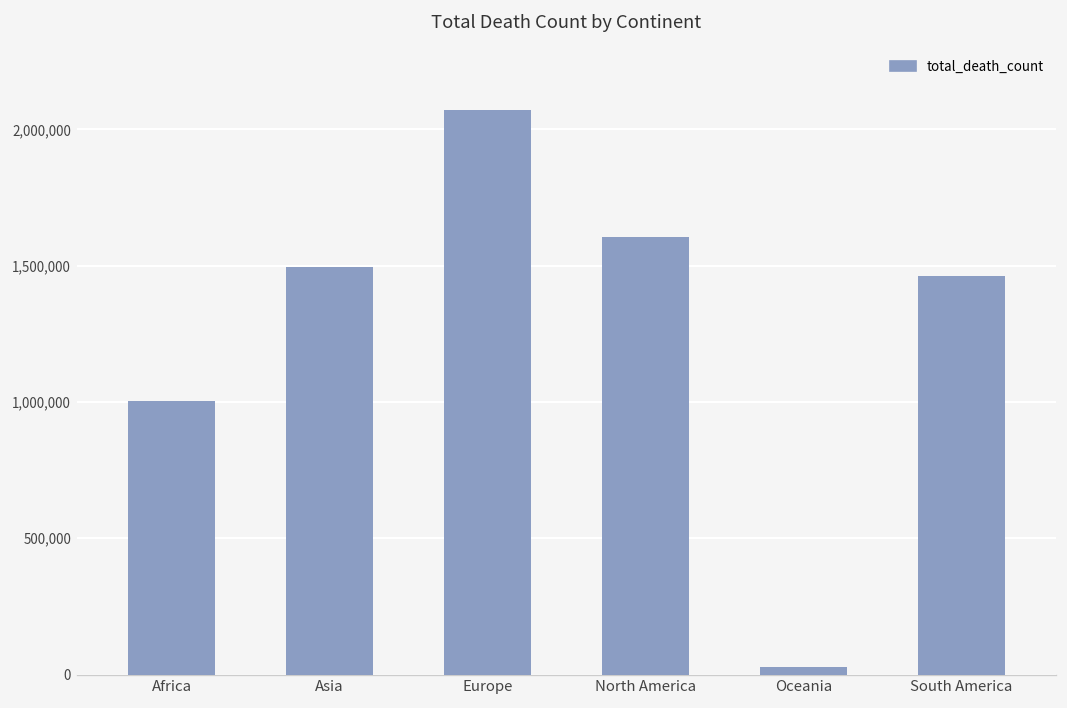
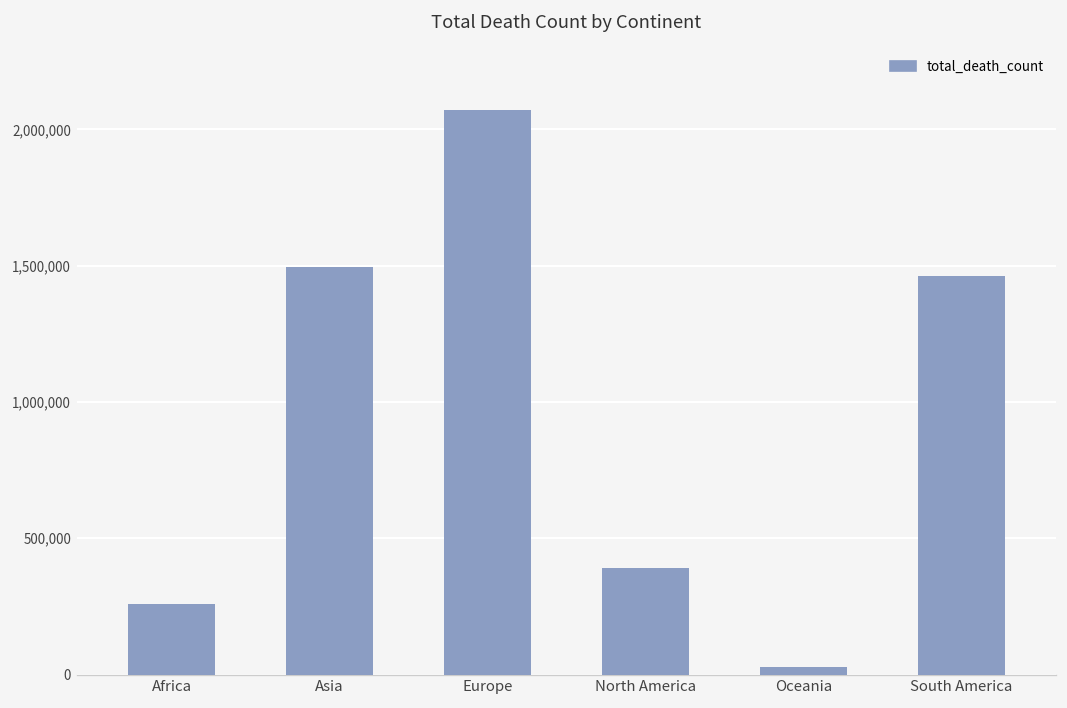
Africa: 1,000,000 -> 260,000
North America: 1,610,000 -> 390,000
